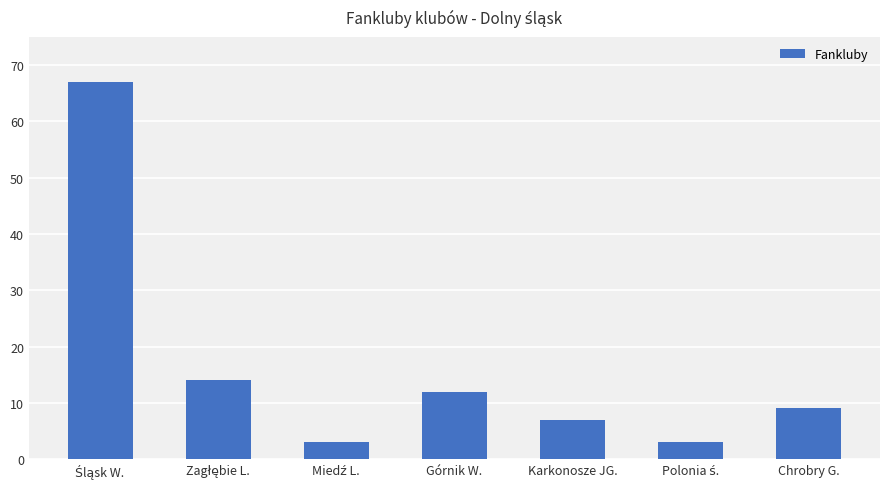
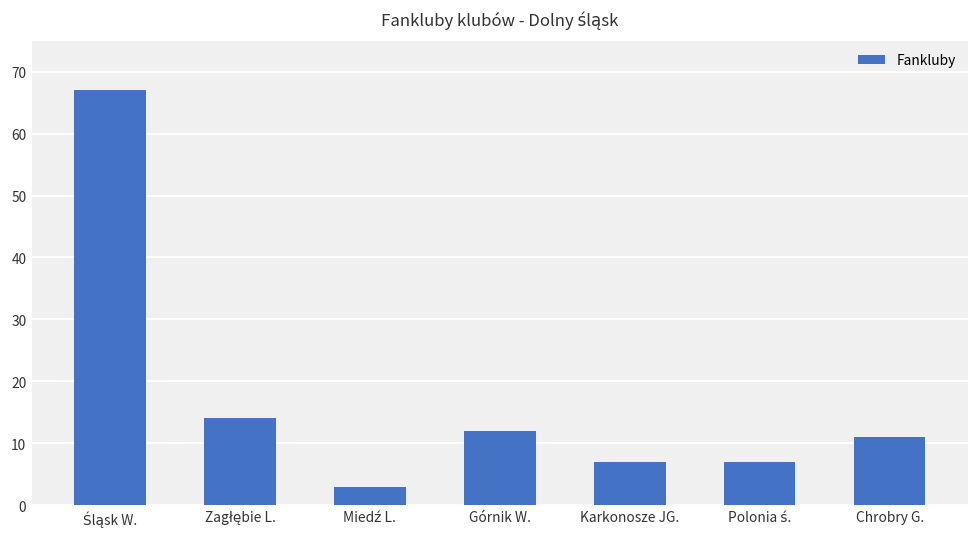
Polonia ś.: 3 -> 7
Chrobry G.: 9 -> 11
